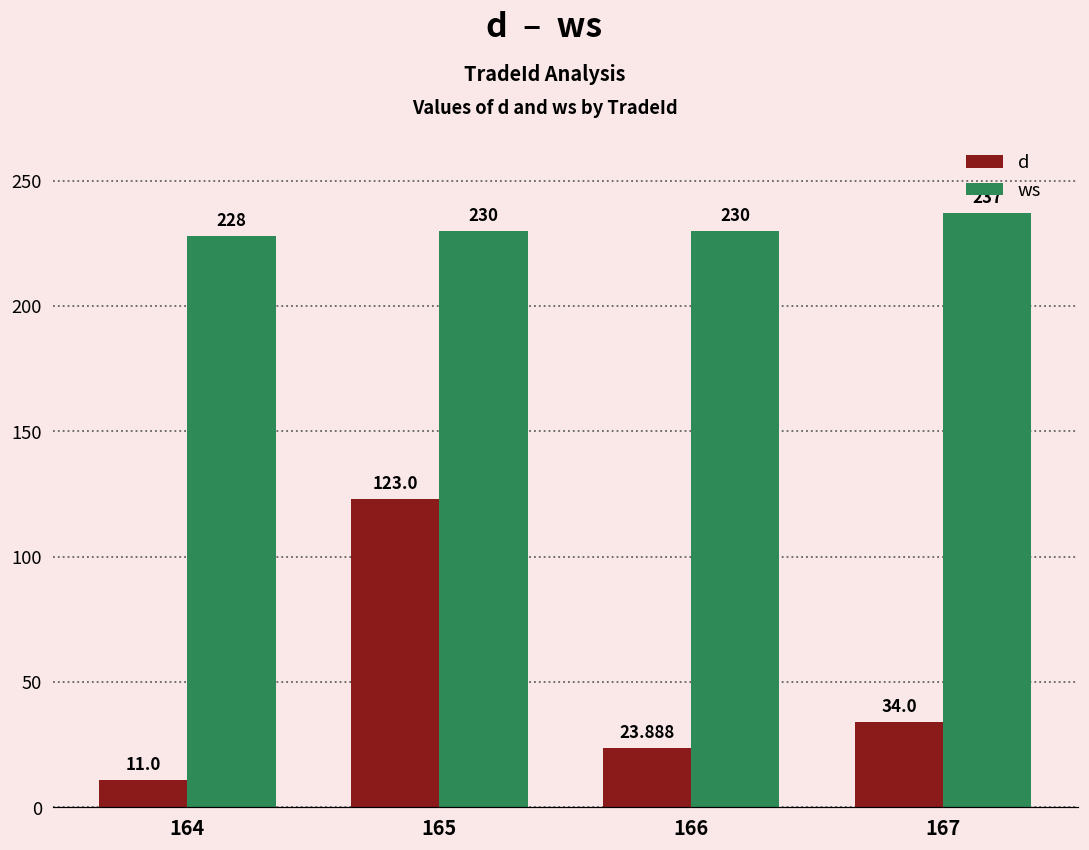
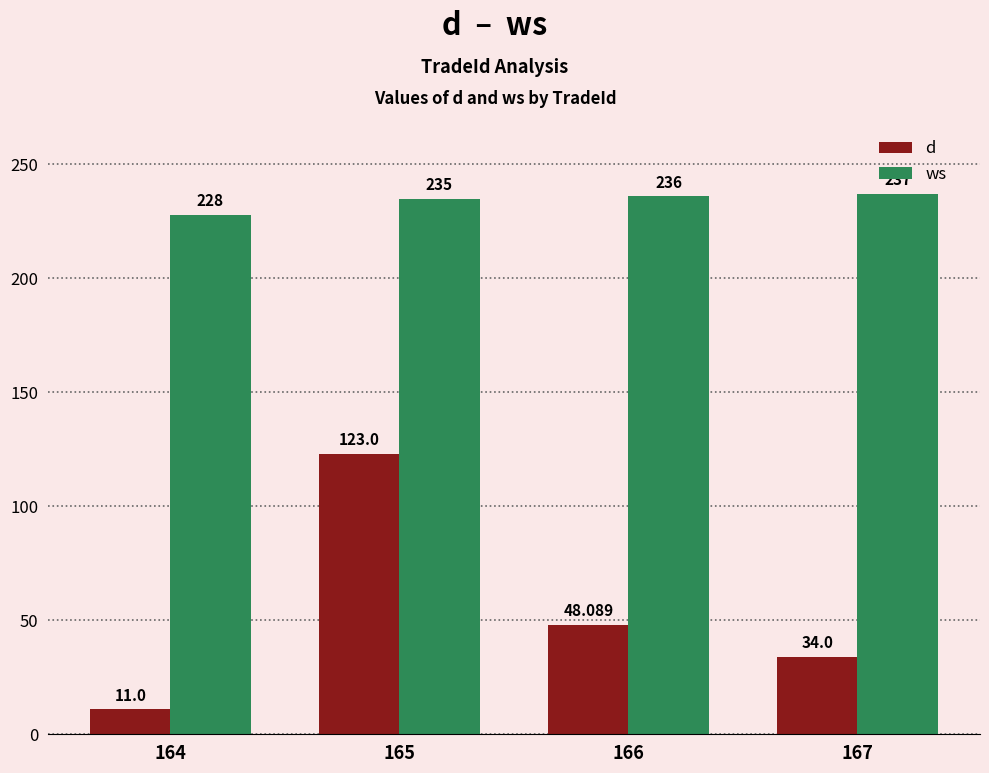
ws, 165: 230 -> 235
d, 166: 23.888 -> 48.089
ws, 166: 230 -> 236
